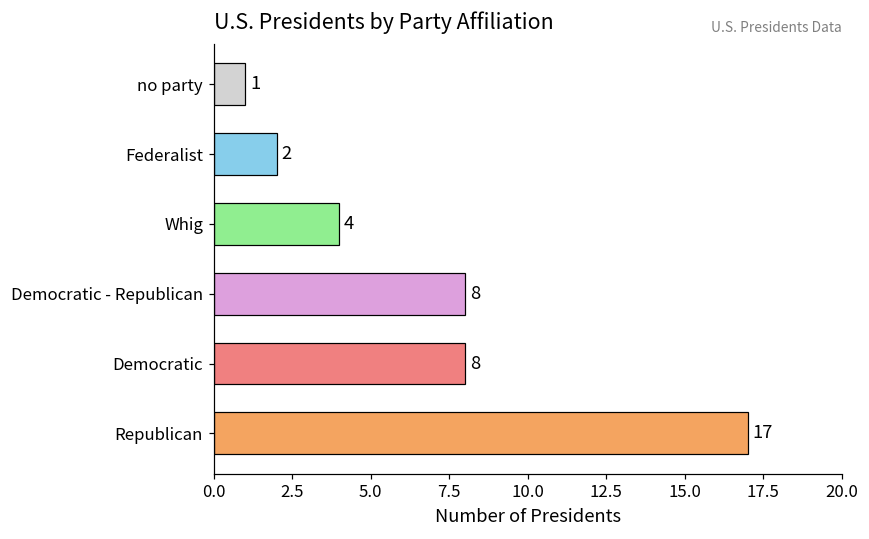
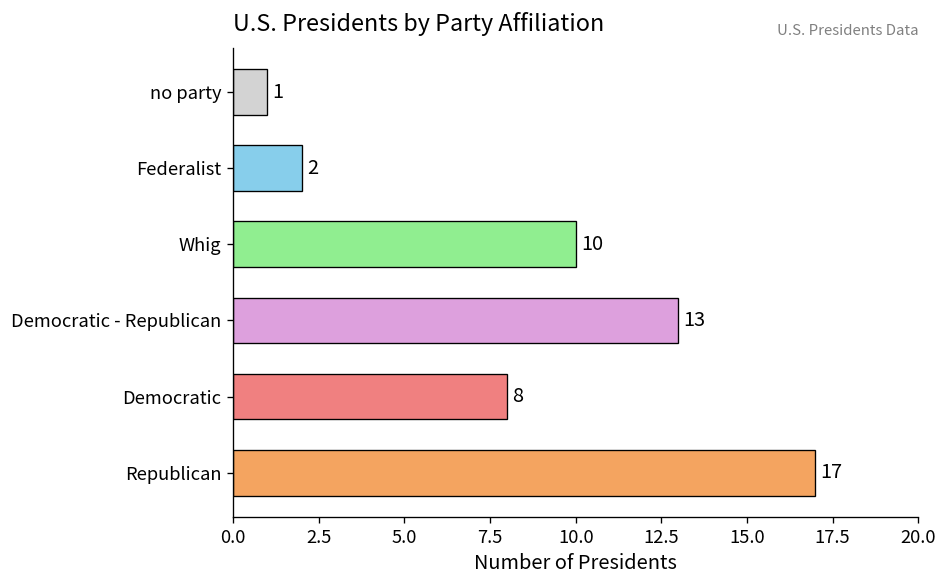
Whig: 4 -> 10
Democratic - Republican: 8 -> 13
